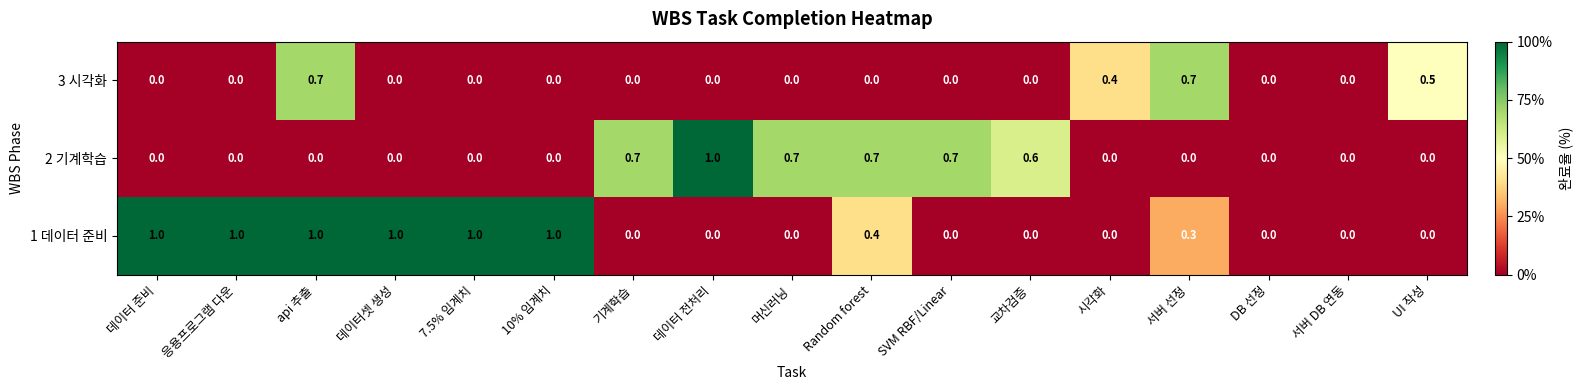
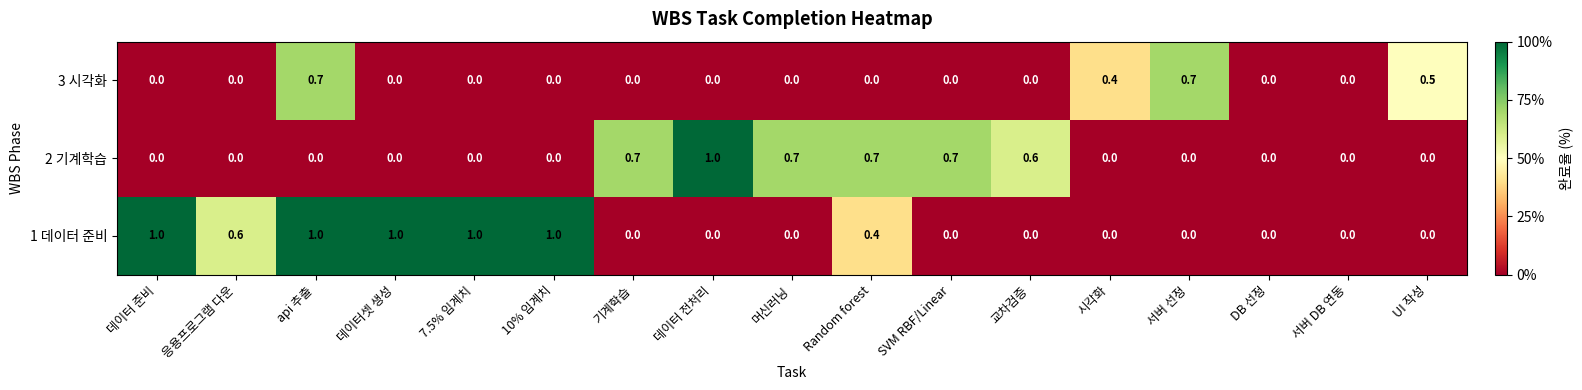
1 데이터 준비, 응용프로그램 다운: 1.0 -> 0.6
1 데이터 준비, 서버 선정: 0.3 -> 0.0
